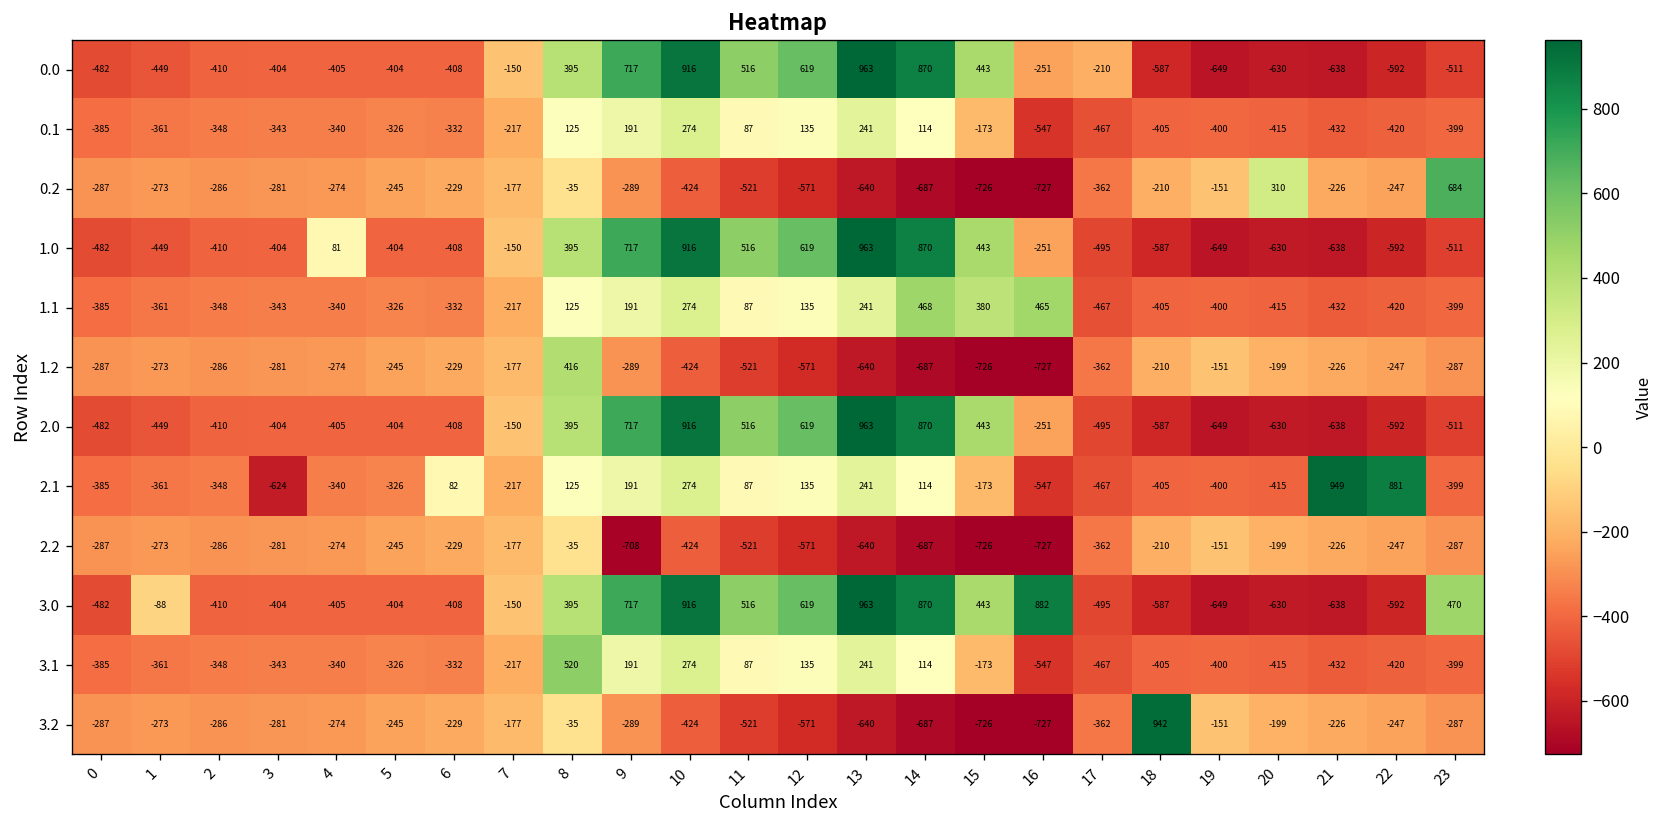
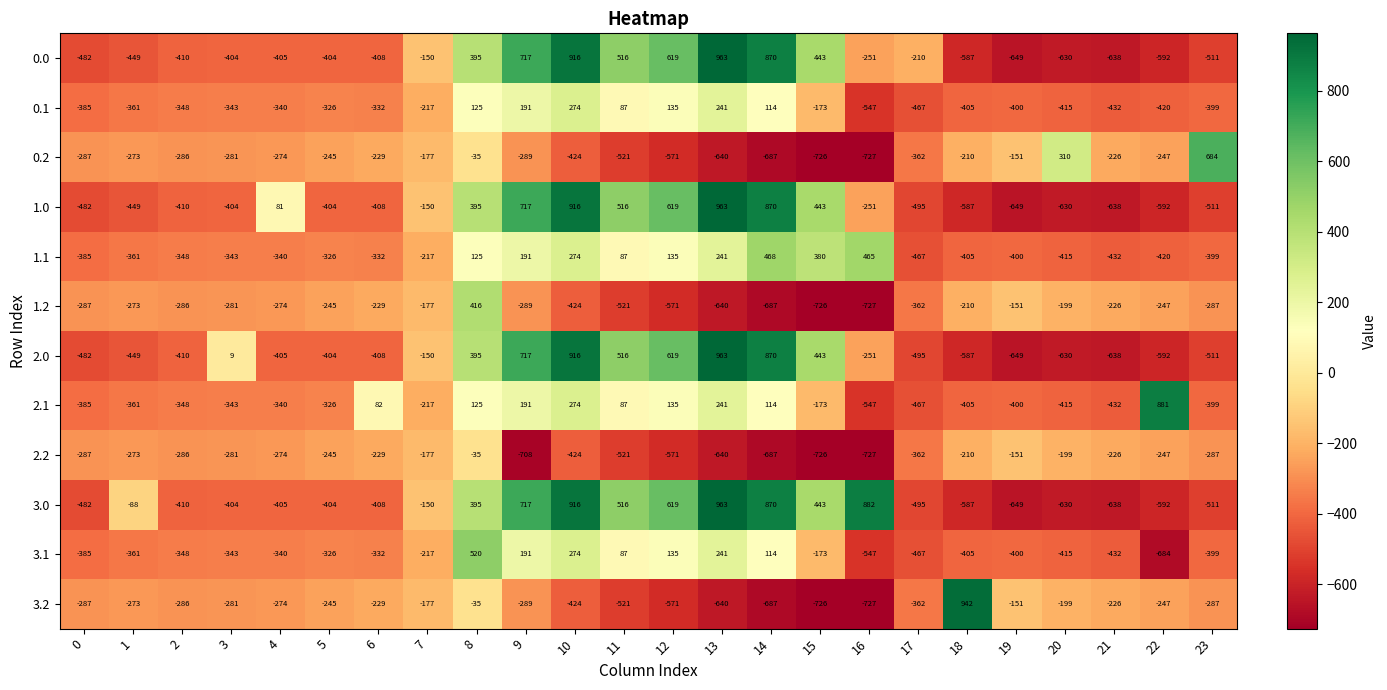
2.0, 3: -404 -> 9
2.1, 3: -624 -> -343
2.1, 21: 949 -> -432
3.0, 23: 470 -> -511
3.1, 22: -420 -> -684
